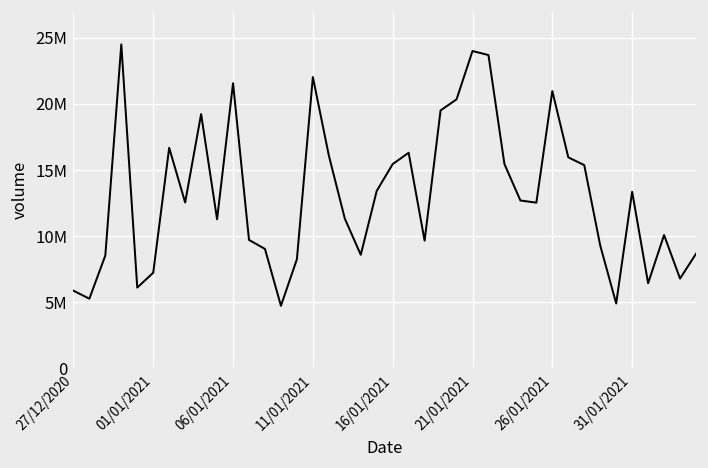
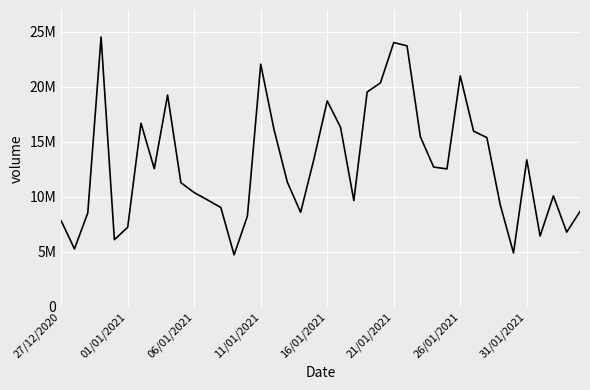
27/12/2020: 5900000 -> 7800000
06/01/2021: 21600000 -> 10400000
16/01/2021: 15500000 -> 18700000
